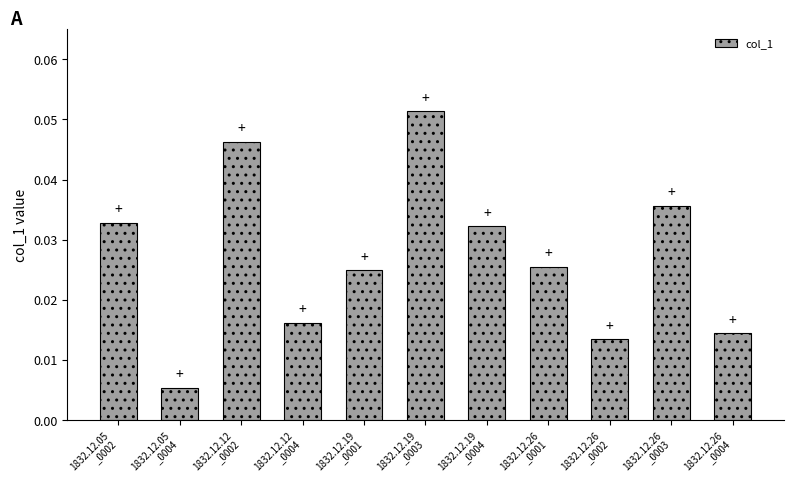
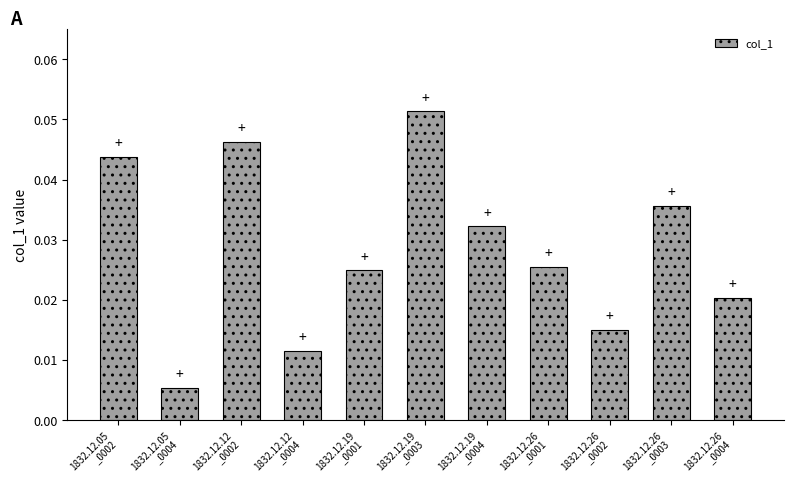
1832.12.05 _0002: 0.033 -> 0.044
1832.12.12 _0004: 0.016 -> 0.012
1832.12.26 _0002: 0.013 -> 0.015
1832.12.26 _0004: 0.014 -> 0.020
